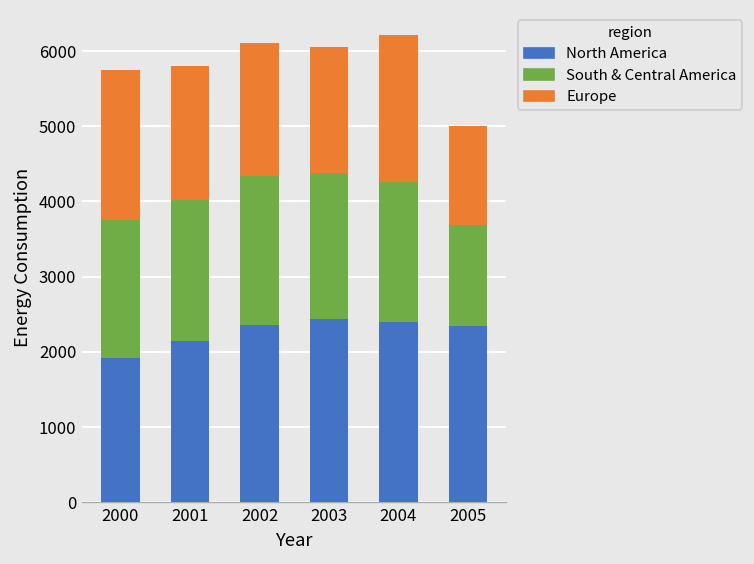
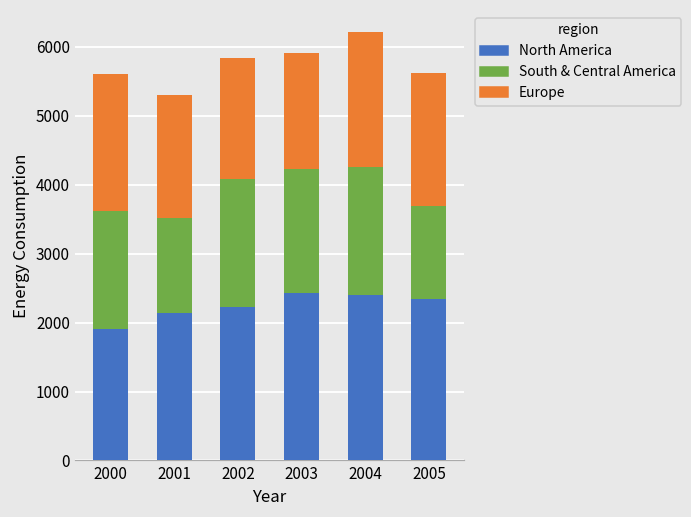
South & Central America, 2000: 1800 -> 1700
South & Central America, 2001: 1900 -> 1400
North America, 2002: 2400 -> 2200
South & Central America, 2002: 2000 -> 1800
South & Central America, 2003: 1900 -> 1800
Europe, 2005: 1300 -> 1900
